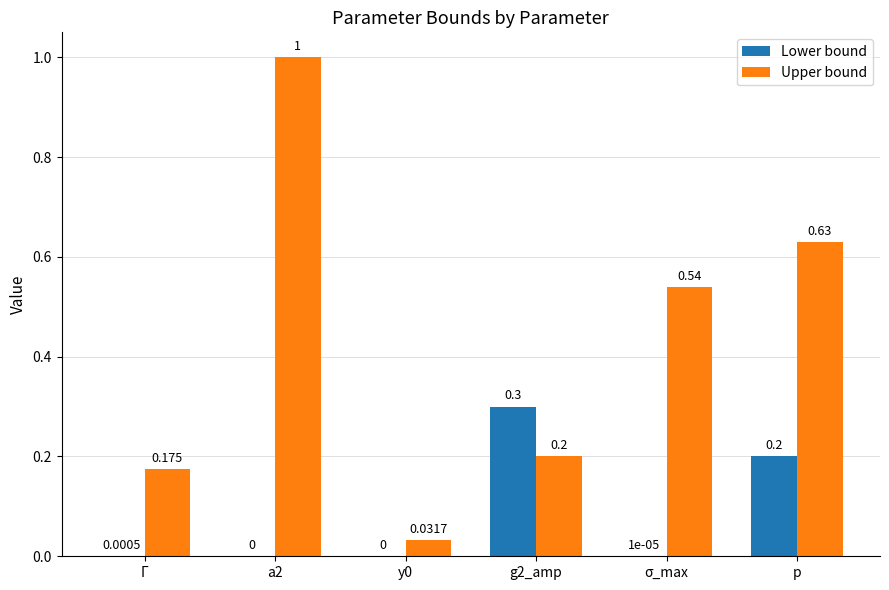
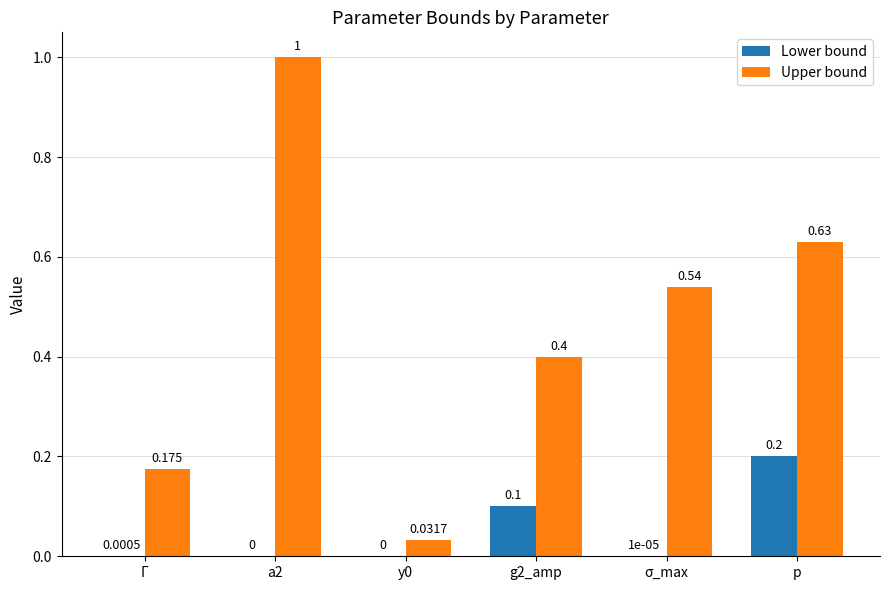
Lower bound, g2_amp: 0.3 -> 0.1
Upper bound, g2_amp: 0.2 -> 0.4
